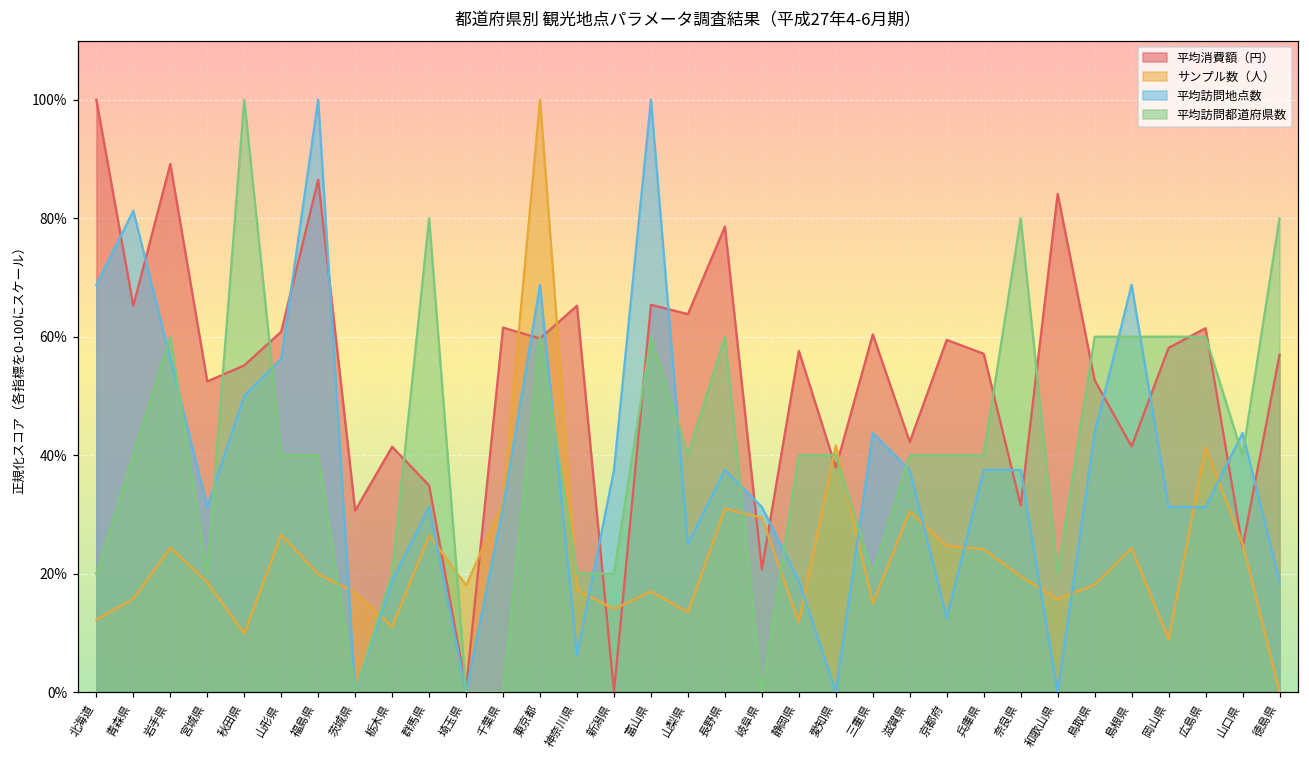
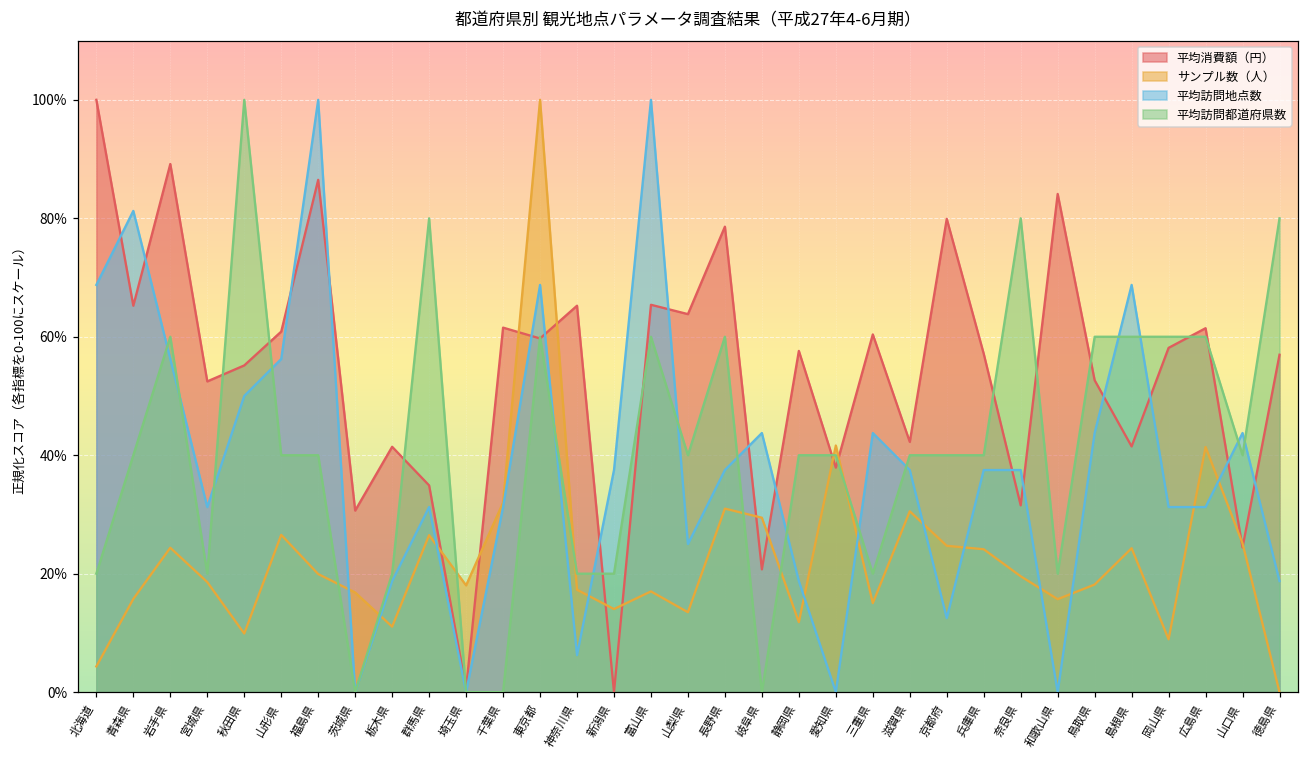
サンプル数（人）, 北海道: 12% -> 4%
平均訪問地点数, 岐阜県: 31% -> 44%
平均消費額（円）, 京都府: 59% -> 80%
